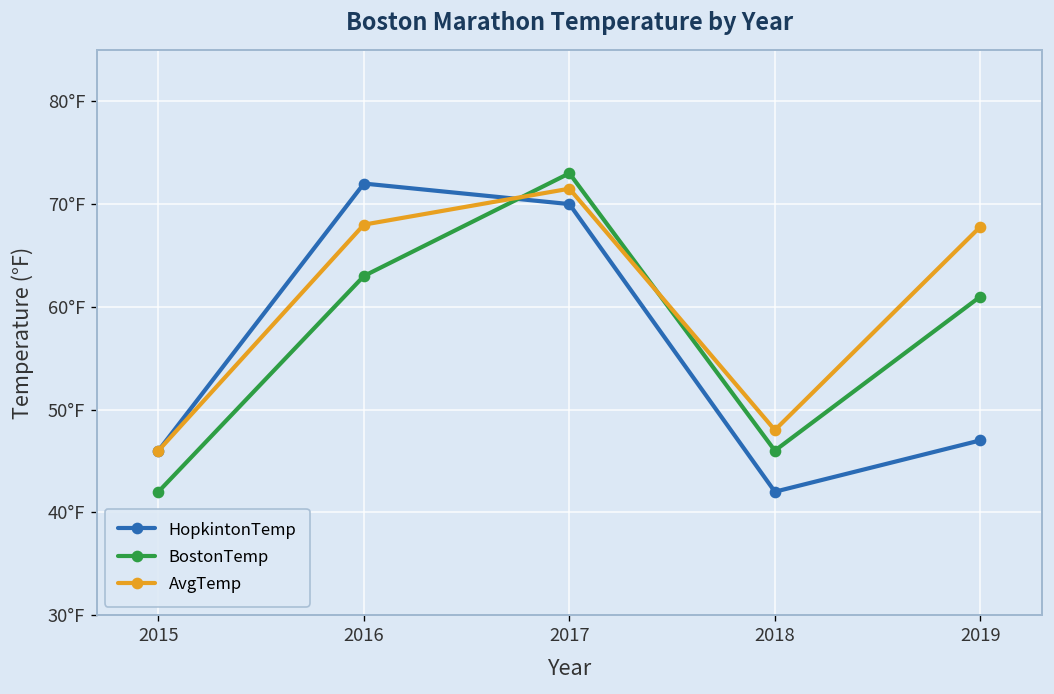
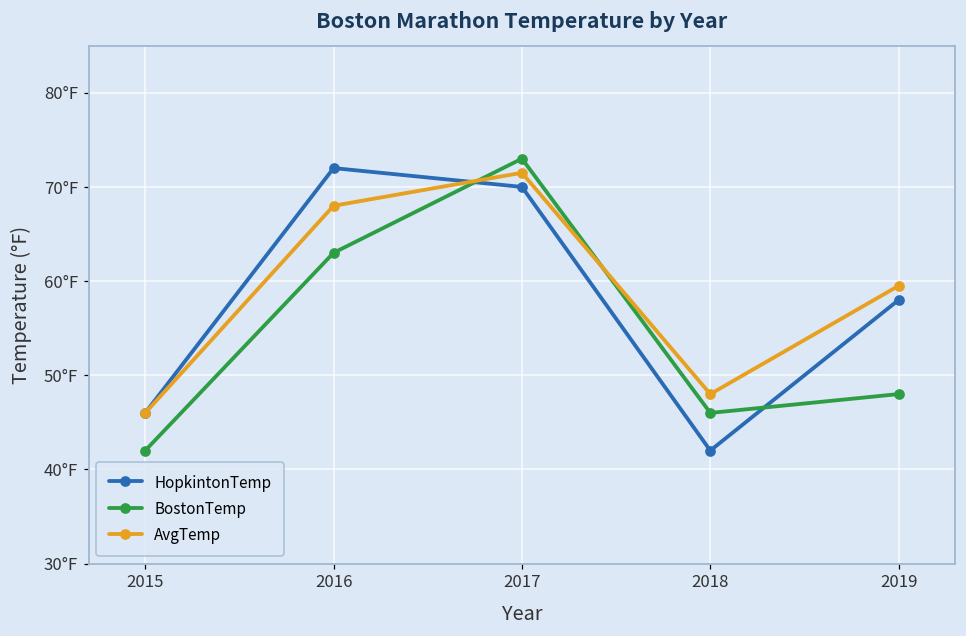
HopkintonTemp, 2019: 47°F -> 58°F
BostonTemp, 2019: 61°F -> 48°F
AvgTemp, 2019: 68°F -> 60°F
